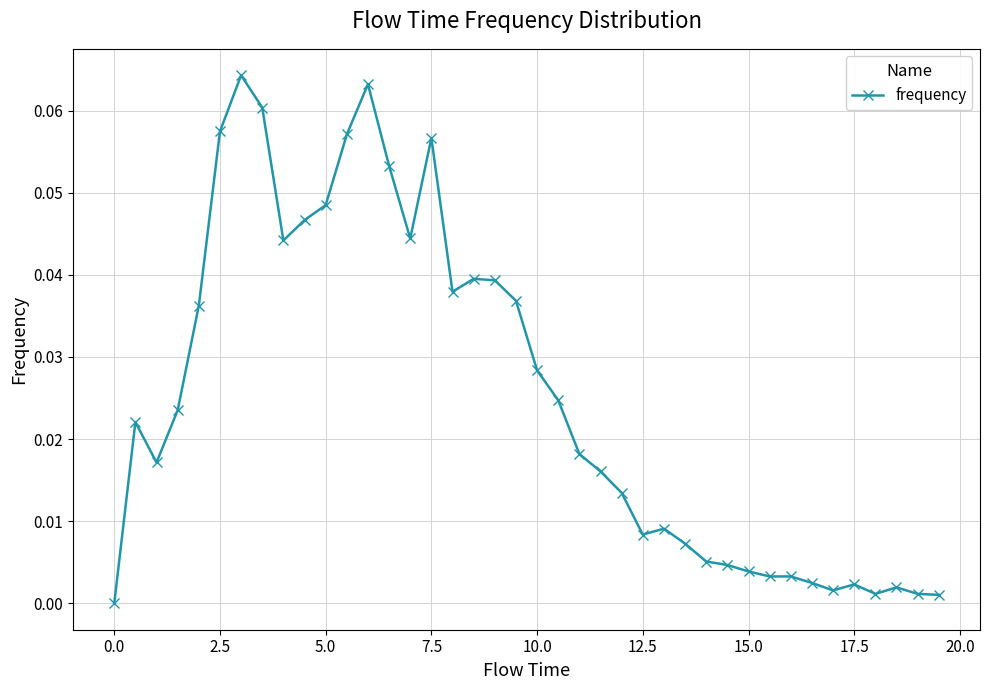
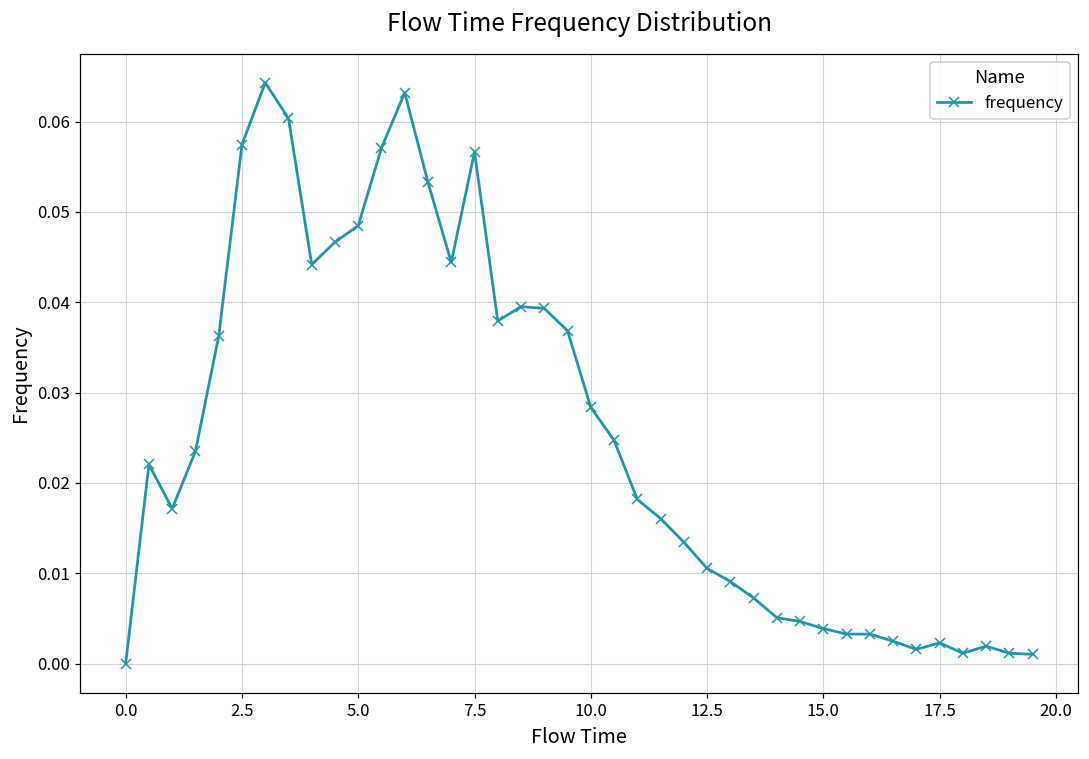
12.5: 0.008 -> 0.011
